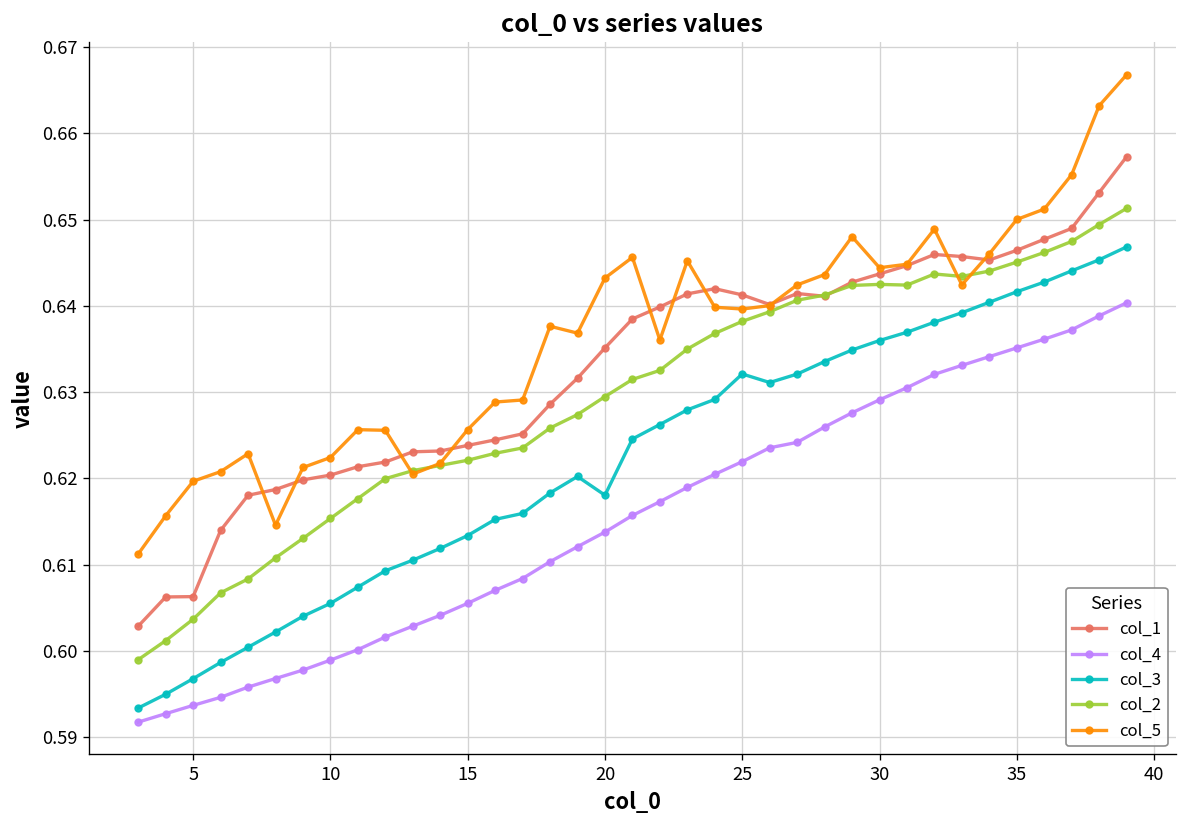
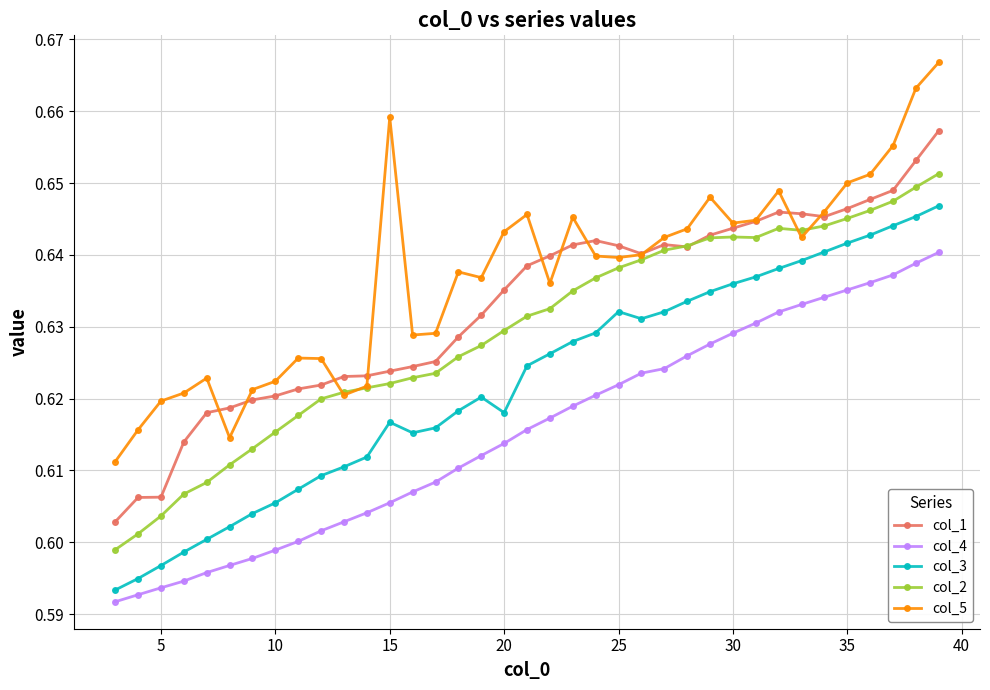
col_3, 15: 0.613 -> 0.617
col_5, 15: 0.626 -> 0.659
